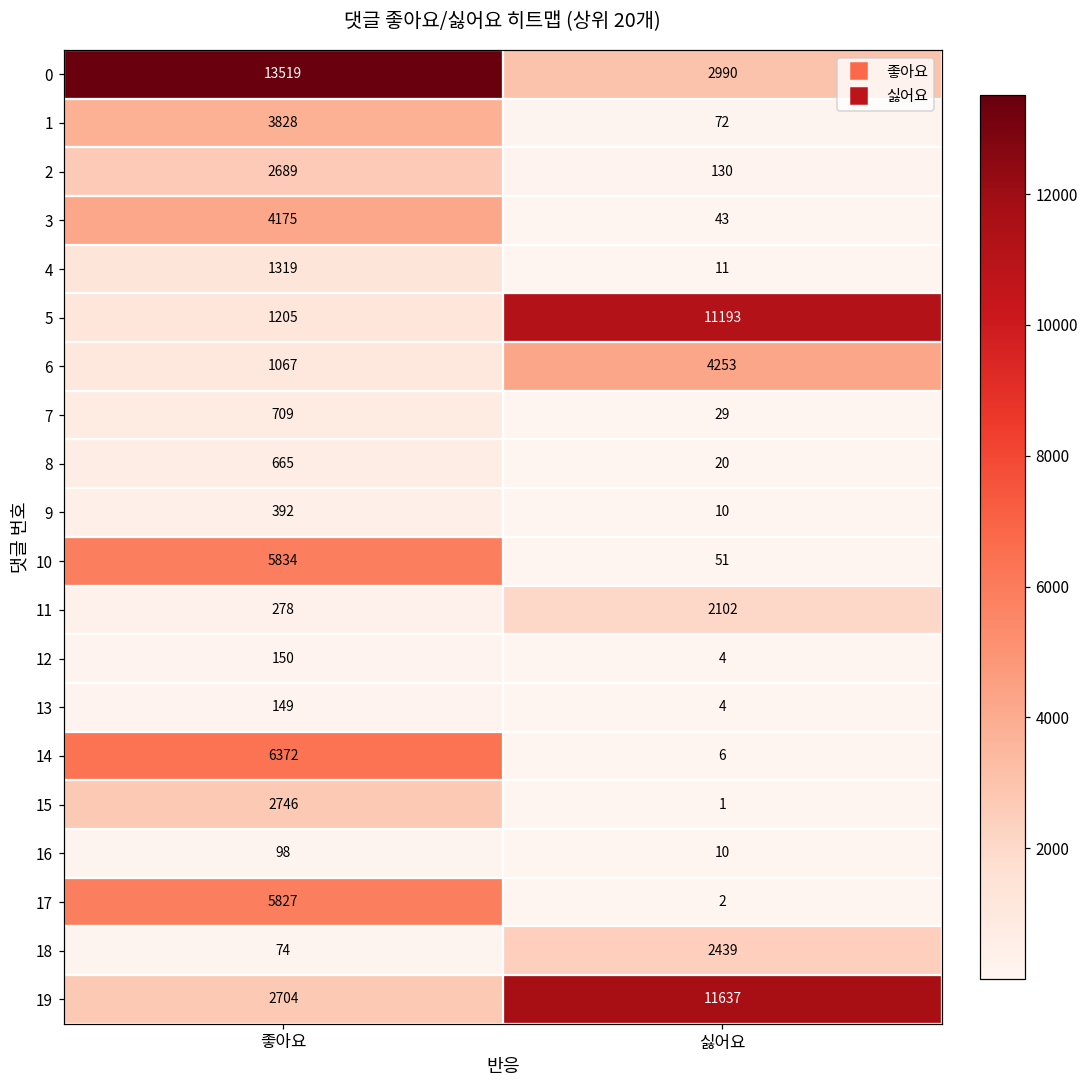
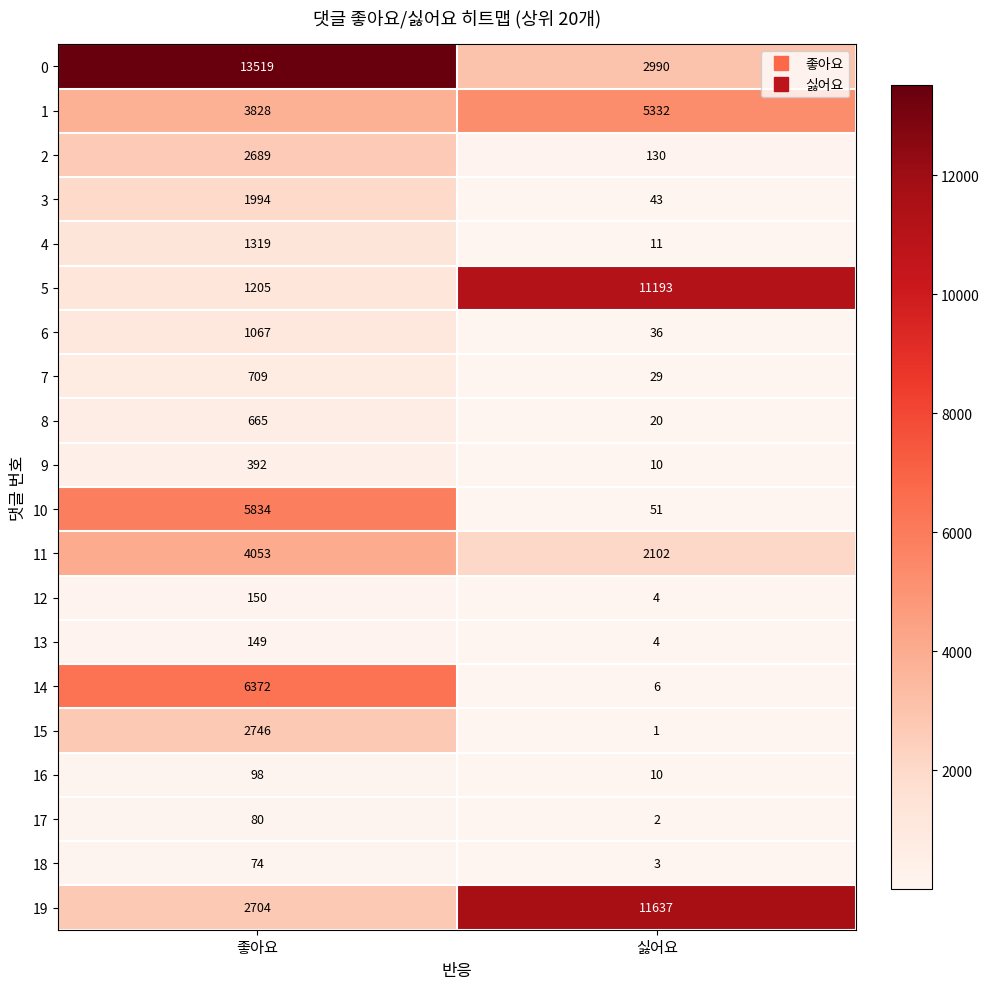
1, 싫어요: 72 -> 5332
3, 좋아요: 4175 -> 1994
6, 싫어요: 4253 -> 36
11, 좋아요: 278 -> 4053
17, 좋아요: 5827 -> 80
18, 싫어요: 2439 -> 3
